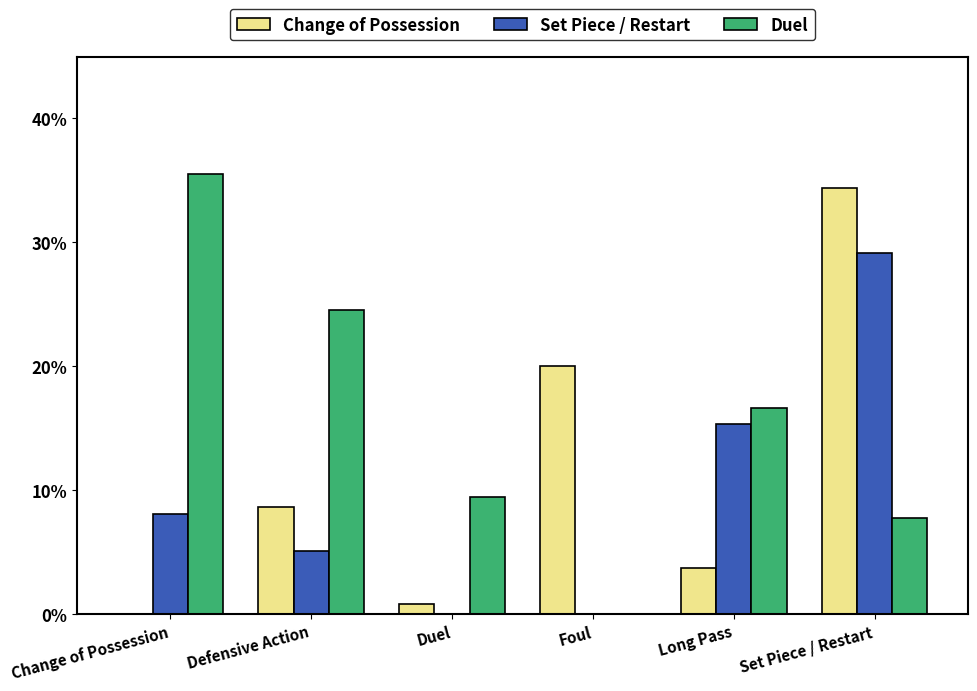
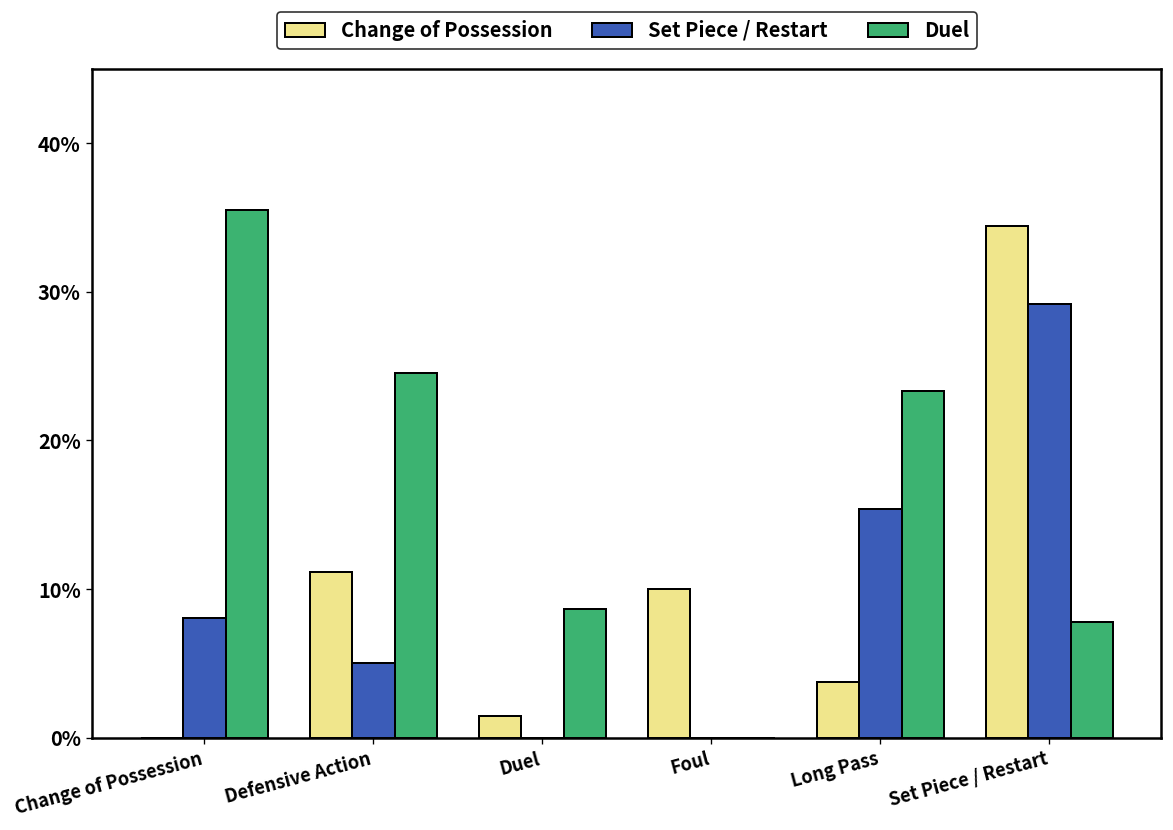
Change of Possession, Defensive Action: 8.7% -> 11.1%
Change of Possession, Duel: 0.8% -> 1.4%
Duel, Duel: 9.4% -> 8.6%
Change of Possession, Foul: 20.0% -> 10.0%
Duel, Long Pass: 16.7% -> 23.3%
